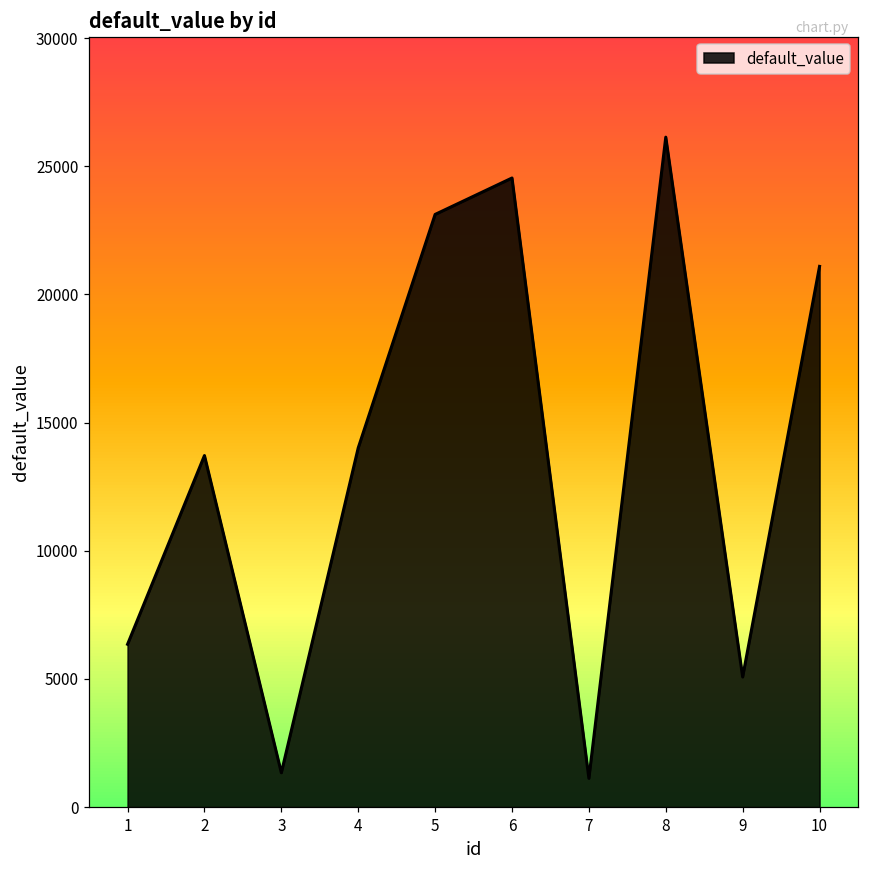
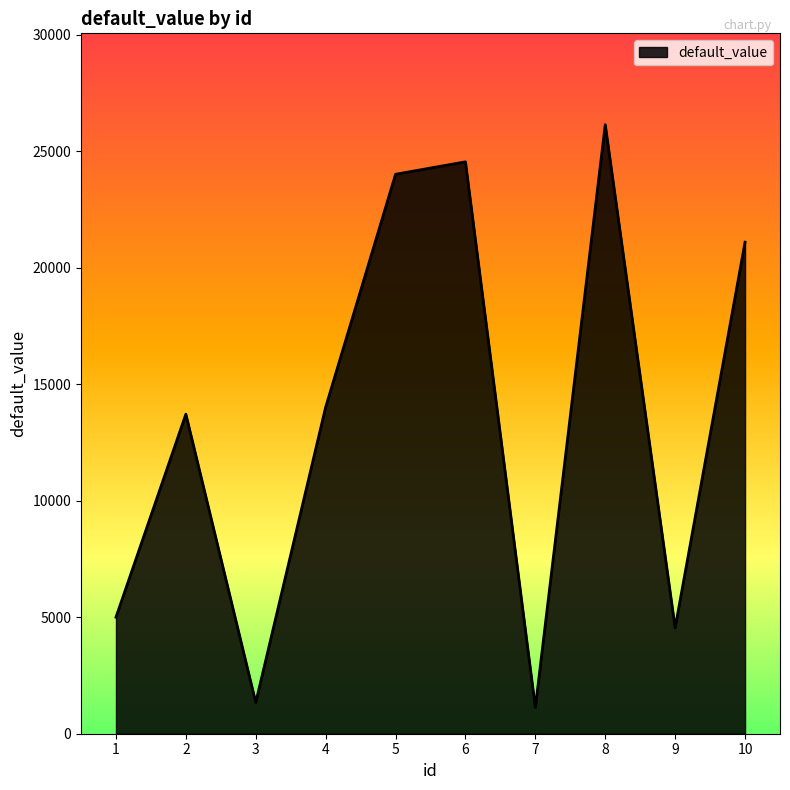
1: 6400 -> 5000
5: 23100 -> 24000
9: 5100 -> 4500
